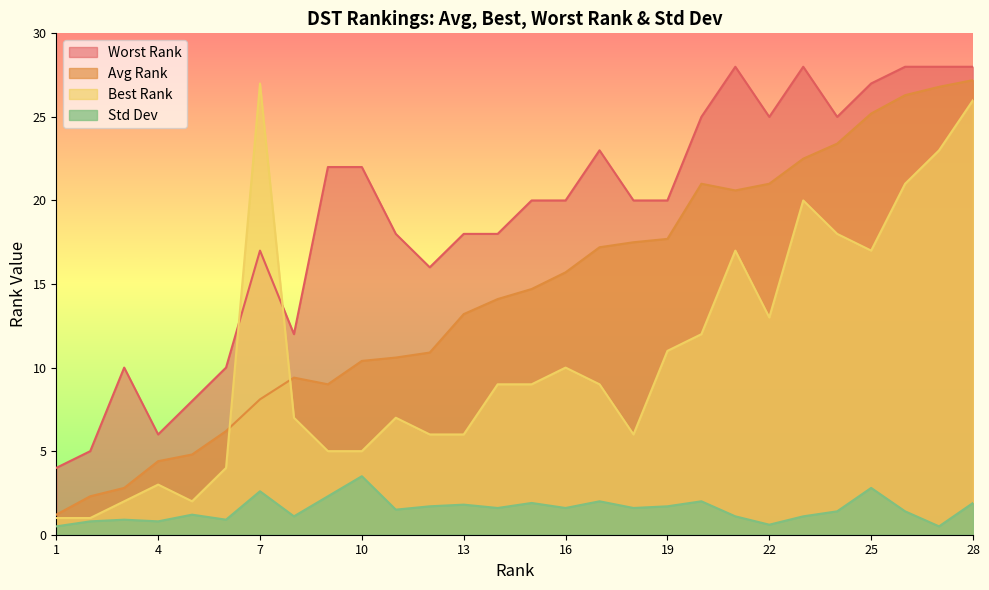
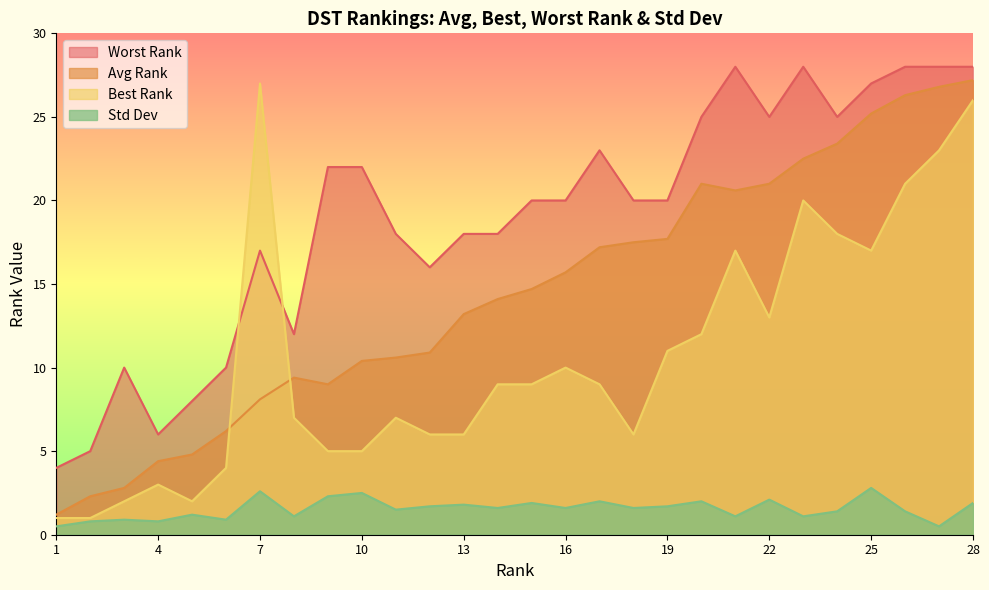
Std Dev, 10: 3.5 -> 2.5
Std Dev, 22: 0.6 -> 2.1
